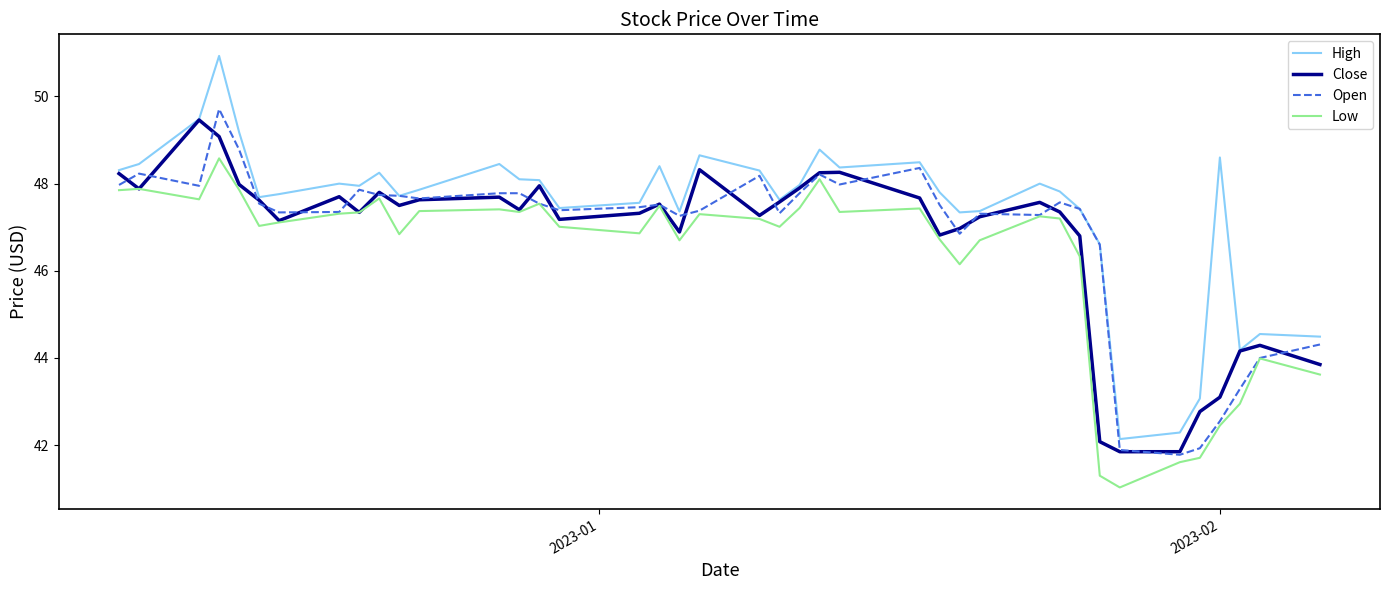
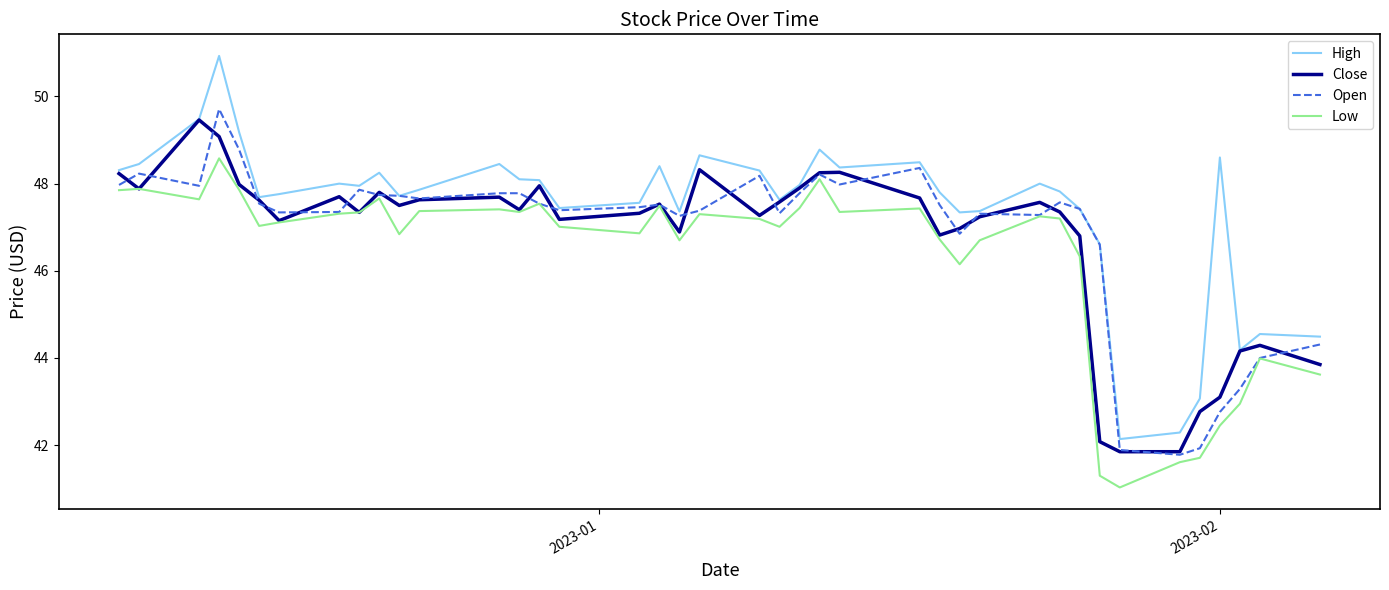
Open, 2023-02: 42.6 -> 42.8
